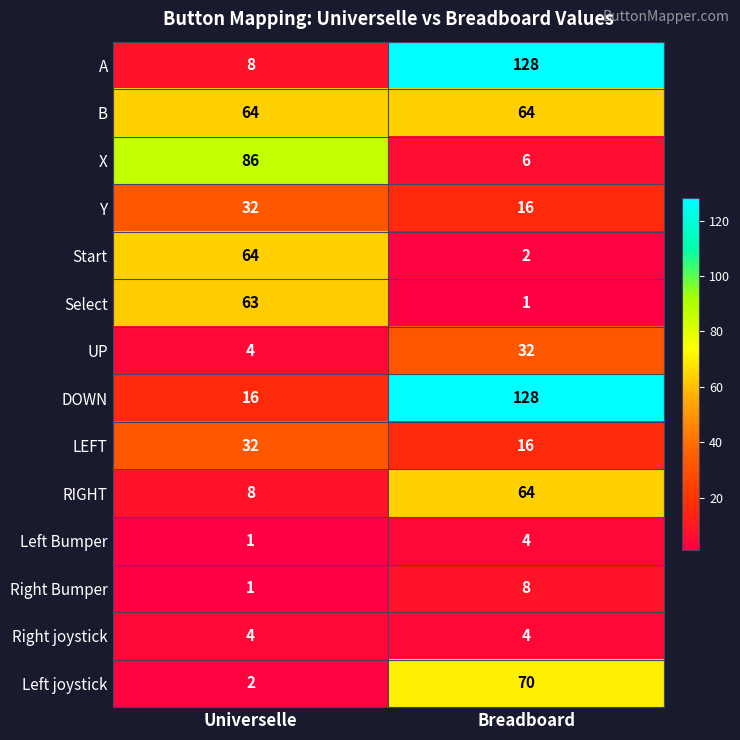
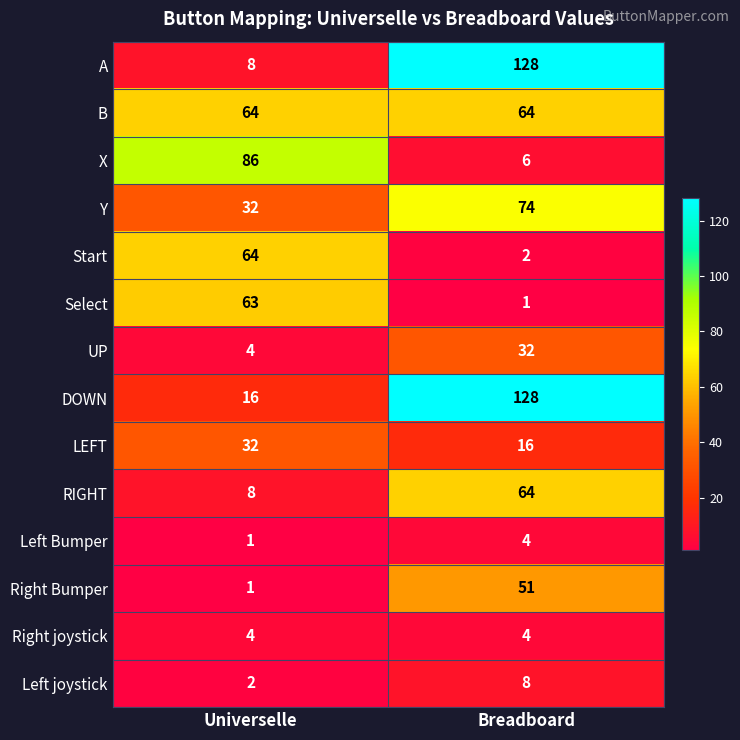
Y, Breadboard: 16 -> 74
Right Bumper, Breadboard: 8 -> 51
Left joystick, Breadboard: 70 -> 8
